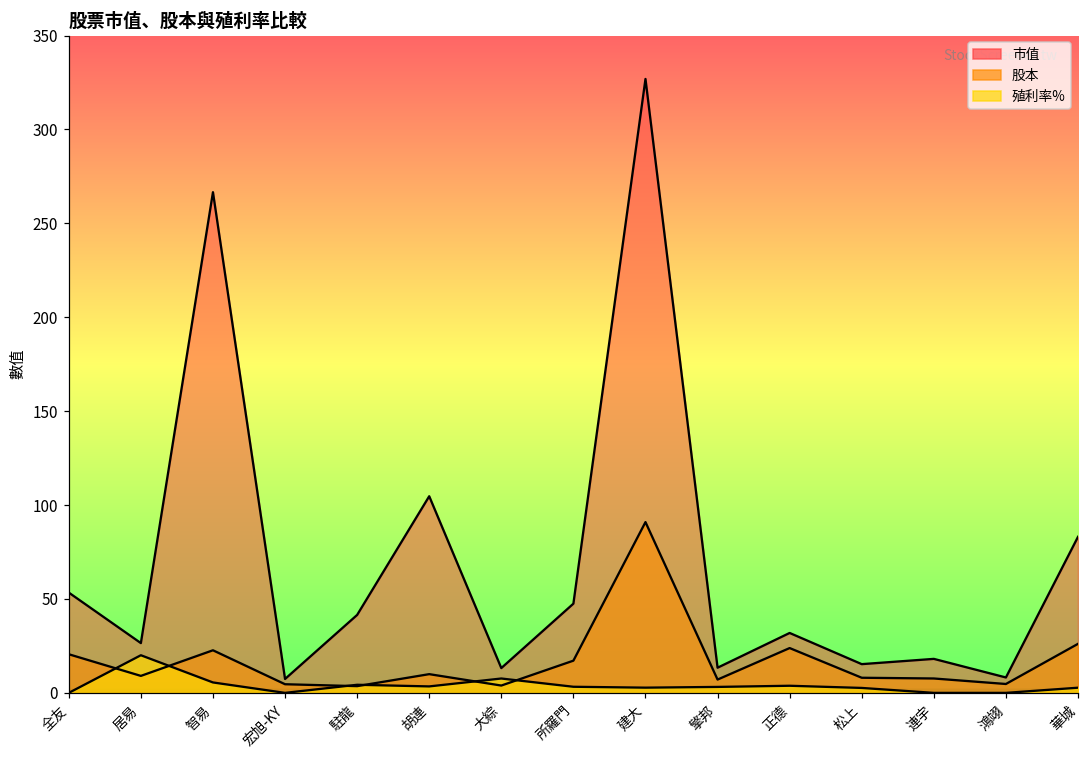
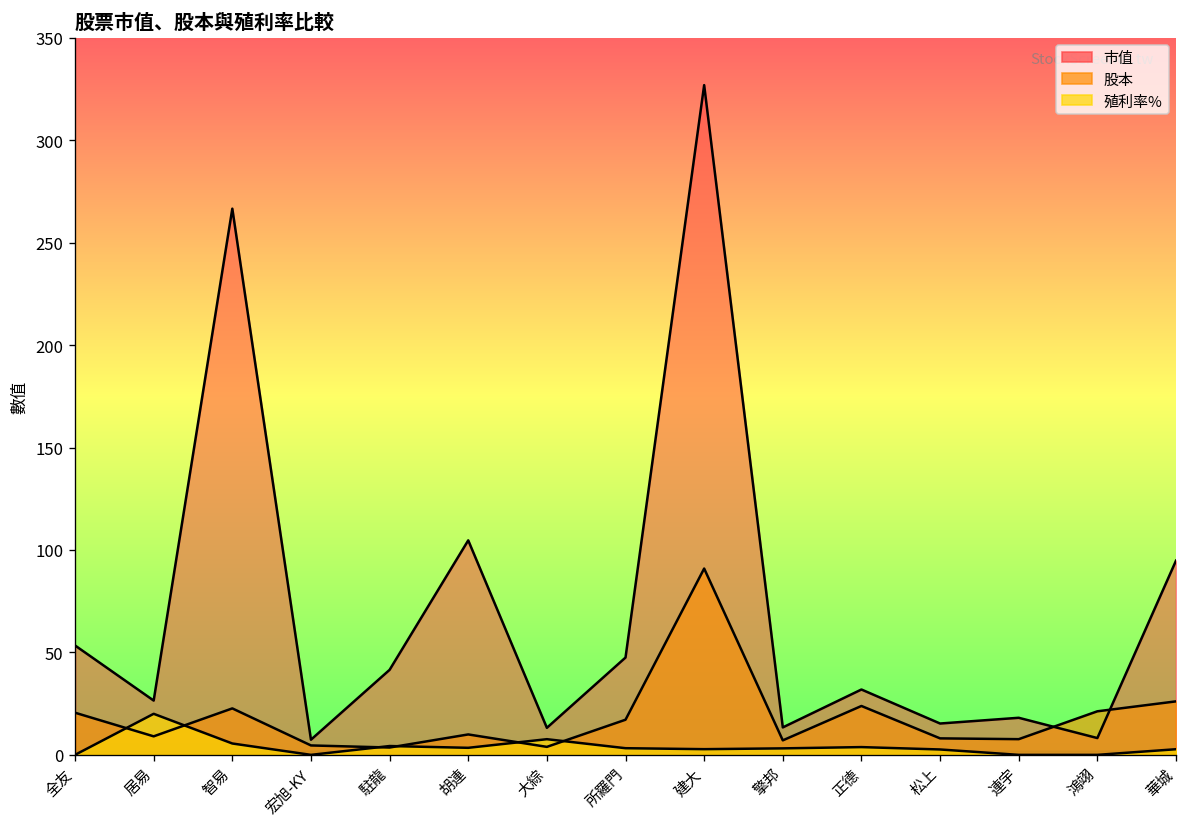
股本, 鴻翊: 5 -> 21
市值, 華城: 83 -> 95
